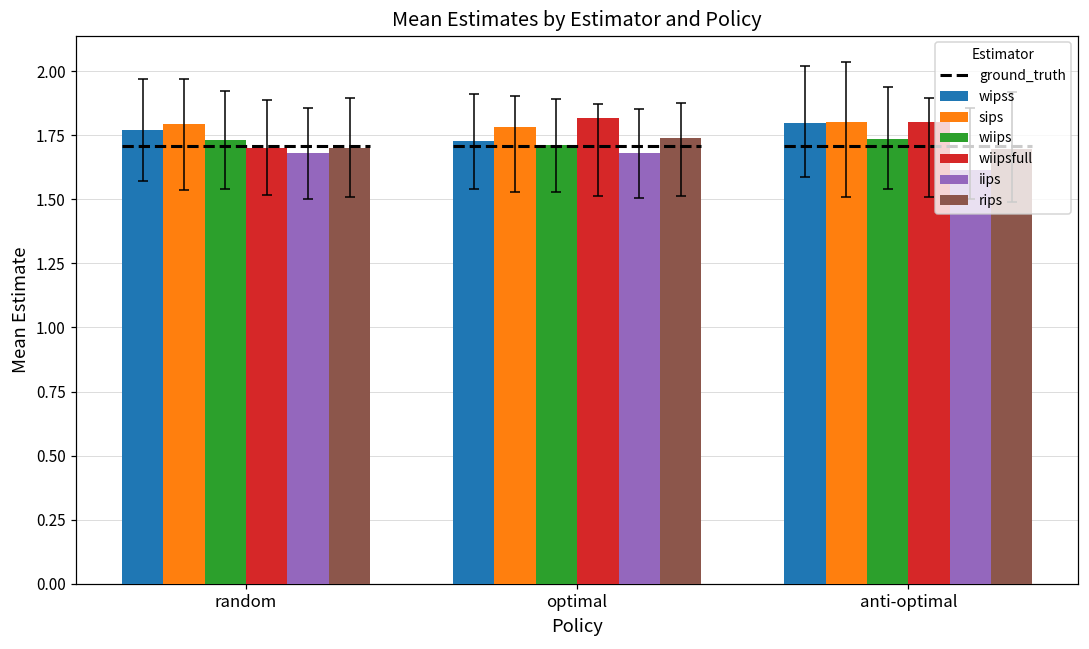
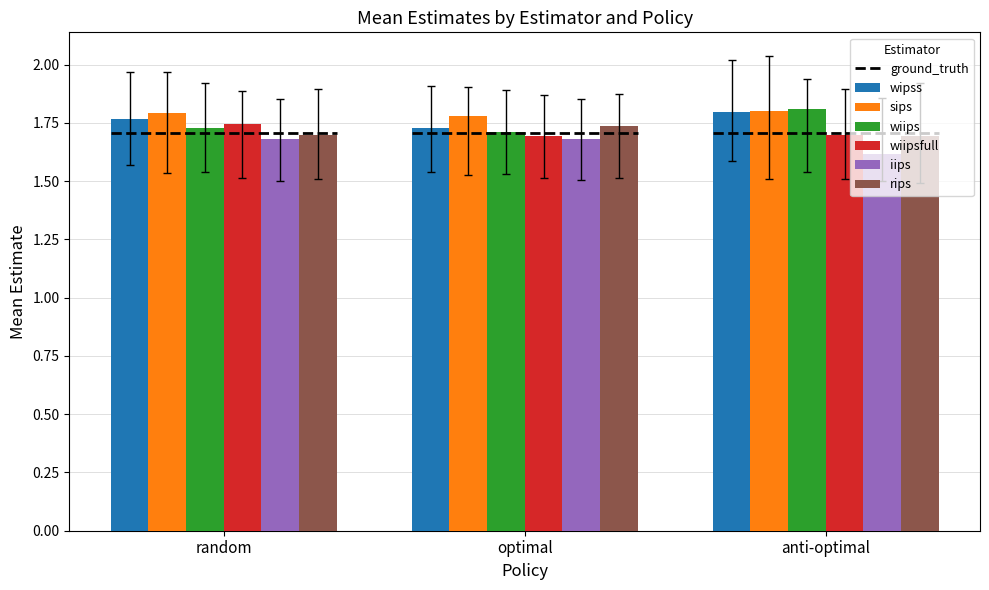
wiipsfull, random: 1.70 -> 1.75
wiipsfull, optimal: 1.82 -> 1.69
wiips, anti-optimal: 1.74 -> 1.81
wiipsfull, anti-optimal: 1.80 -> 1.70
